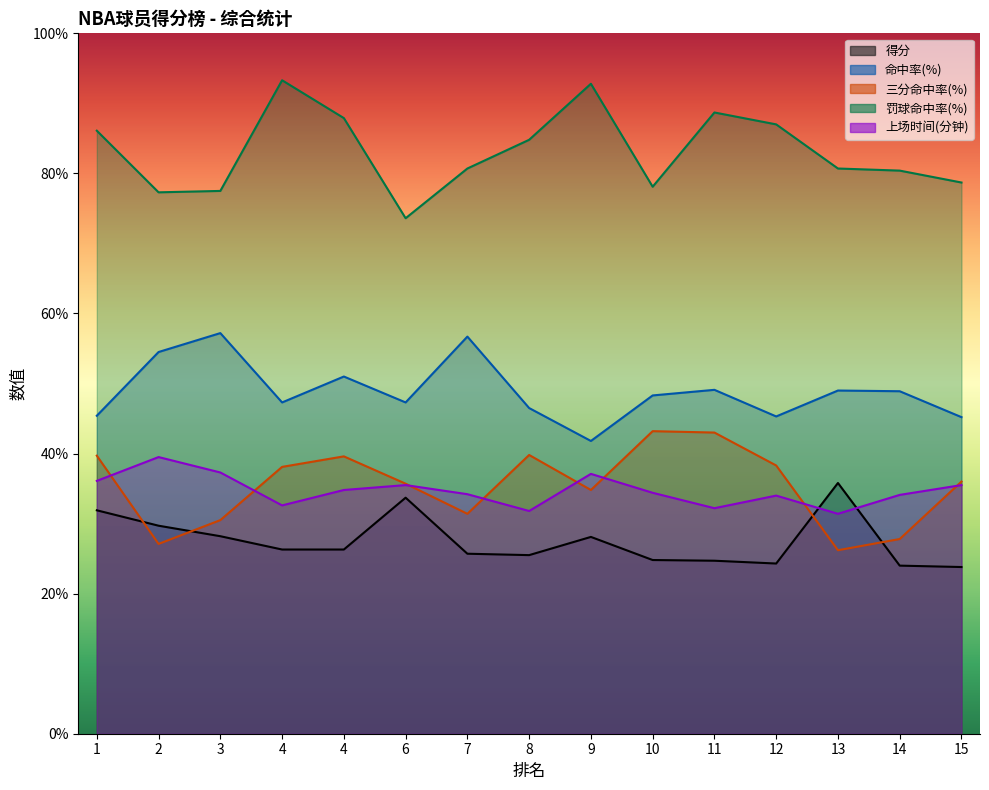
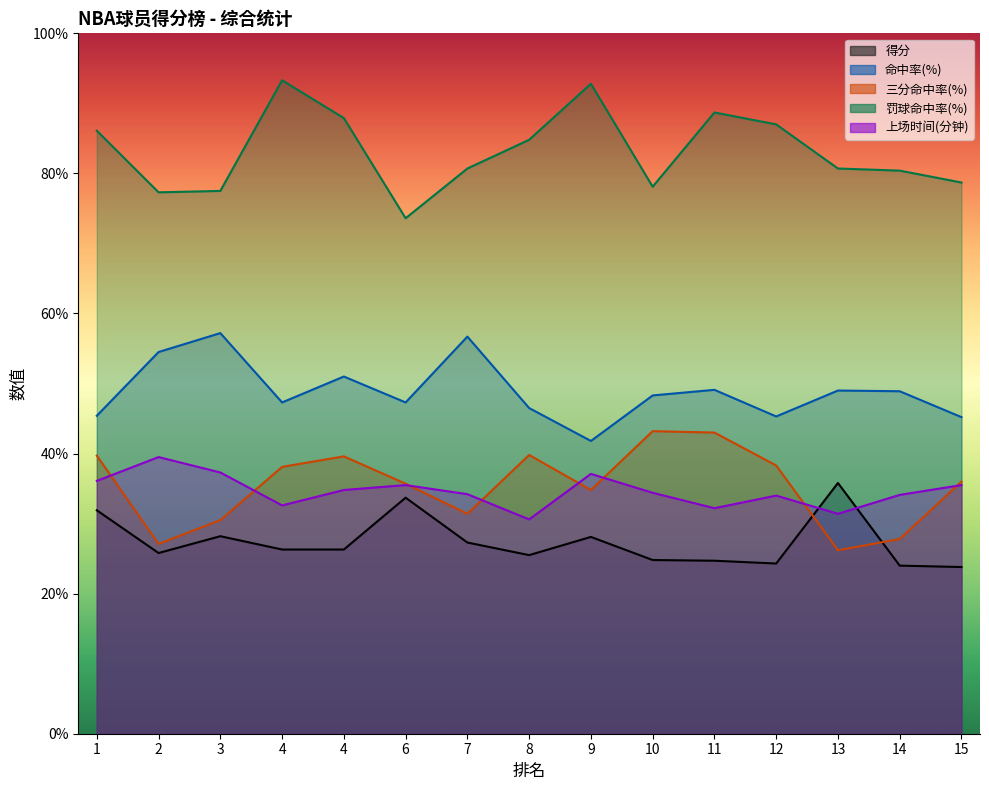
得分, 2: 30% -> 26%
得分, 7: 26% -> 27%
上场时间(分钟), 8: 32% -> 31%
